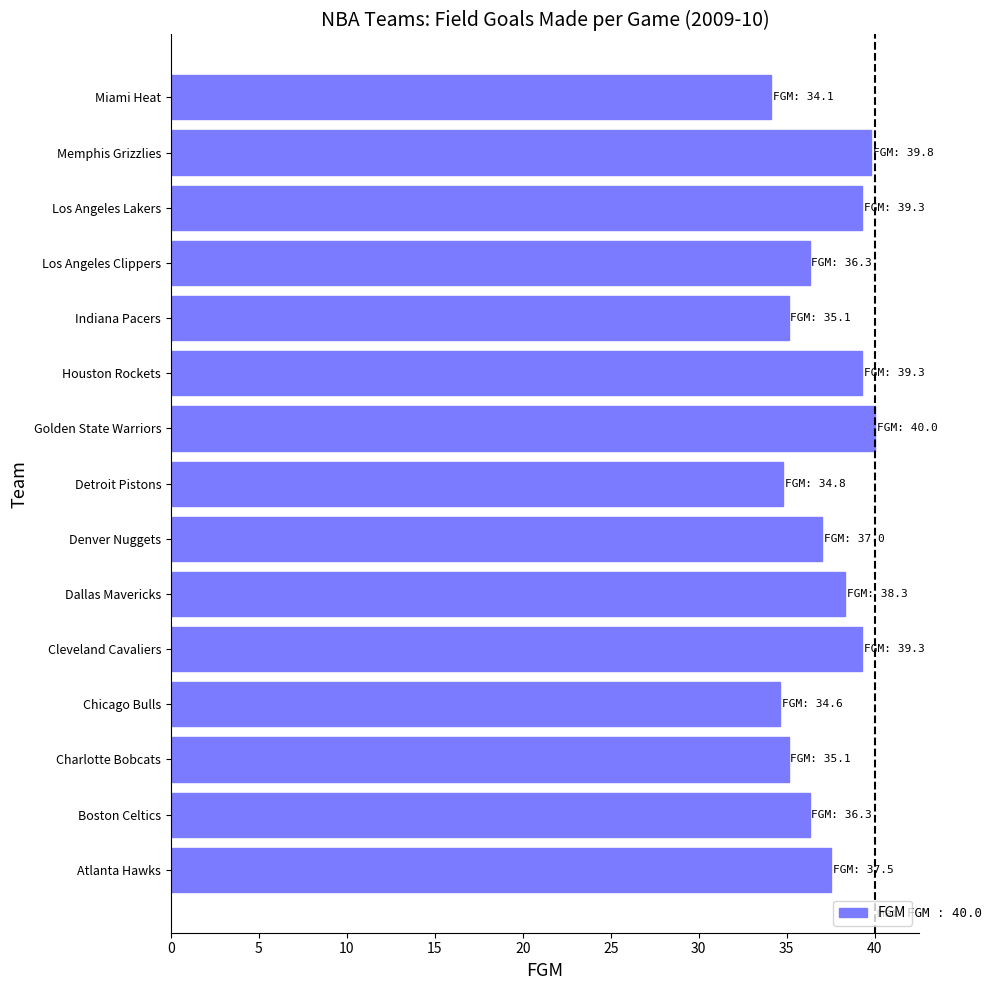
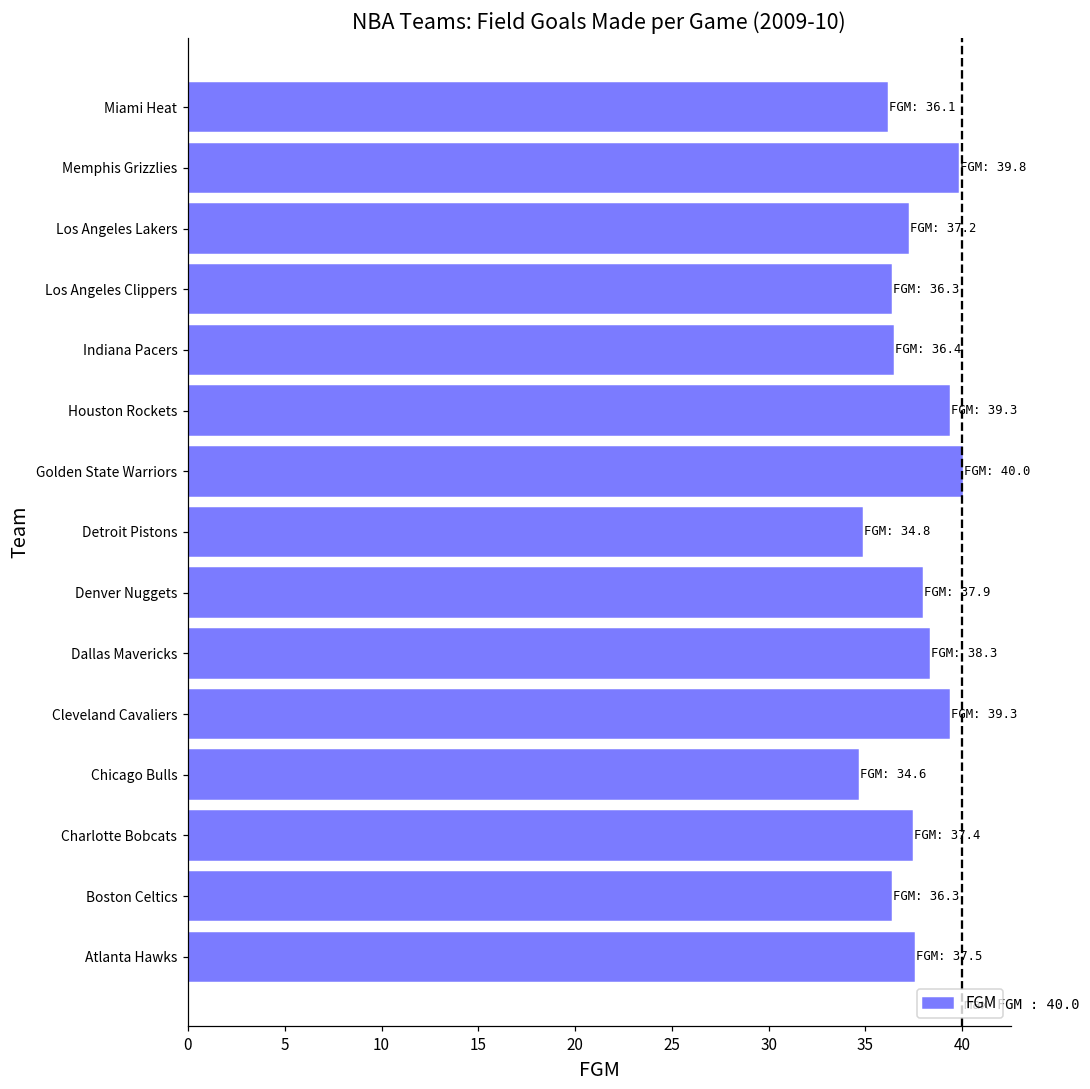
Miami Heat: 34.1 -> 36.1
Los Angeles Lakers: 39.3 -> 37.2
Indiana Pacers: 35.1 -> 36.4
Denver Nuggets: 37.0 -> 37.9
Charlotte Bobcats: 35.1 -> 37.4
